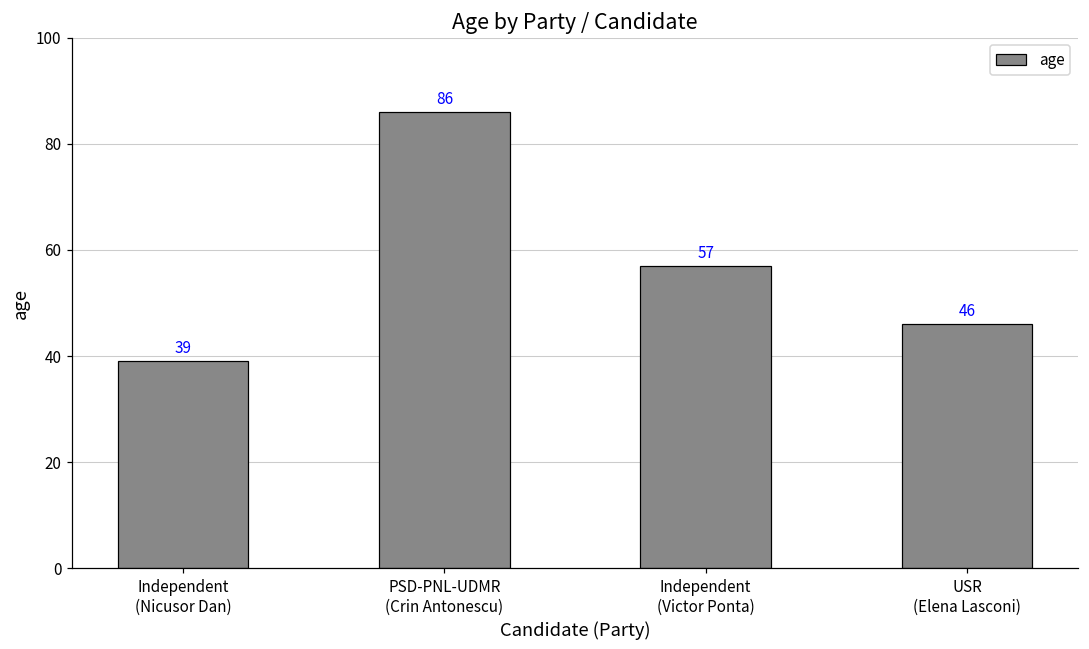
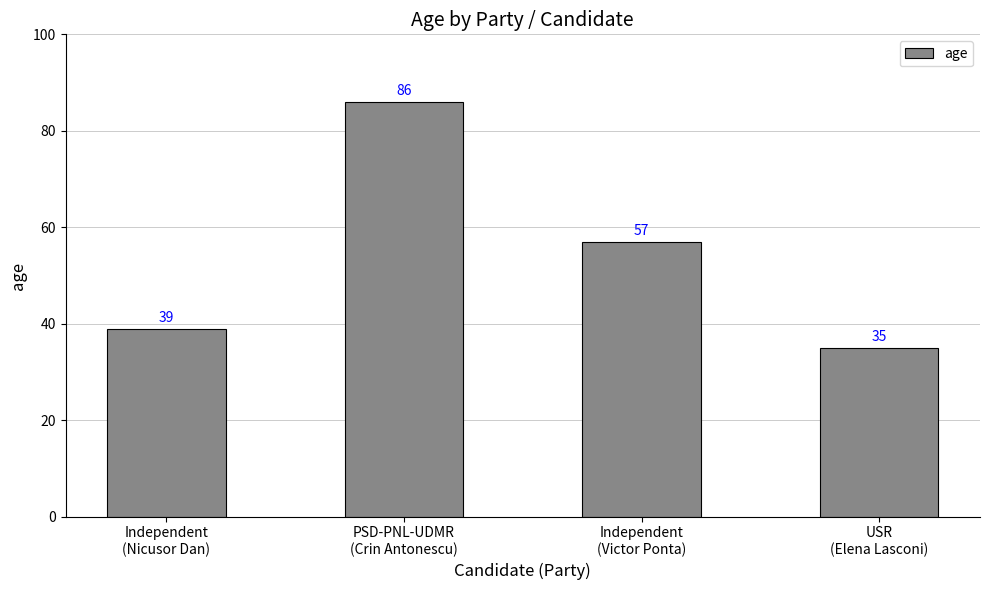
USR (Elena Lasconi): 46 -> 35
